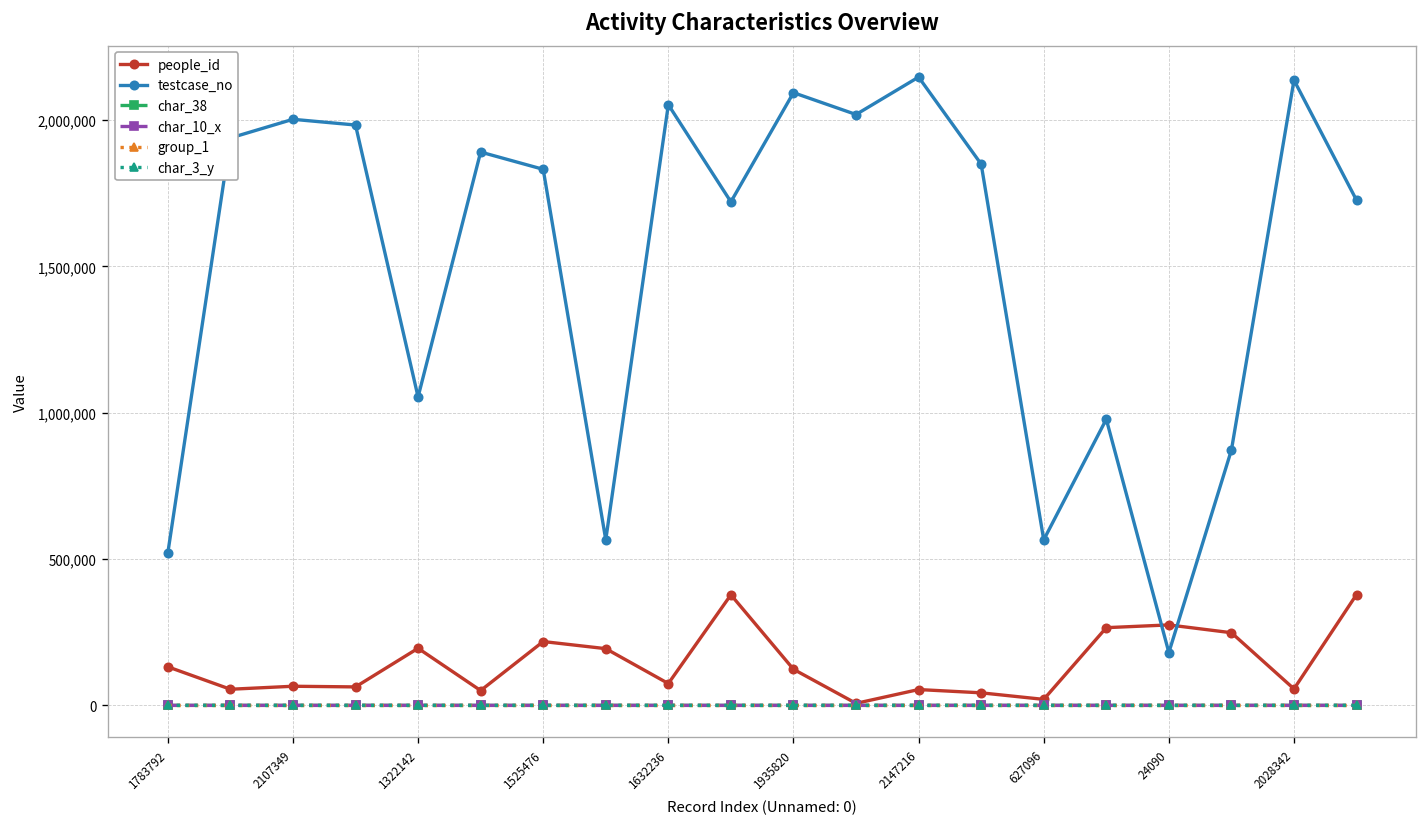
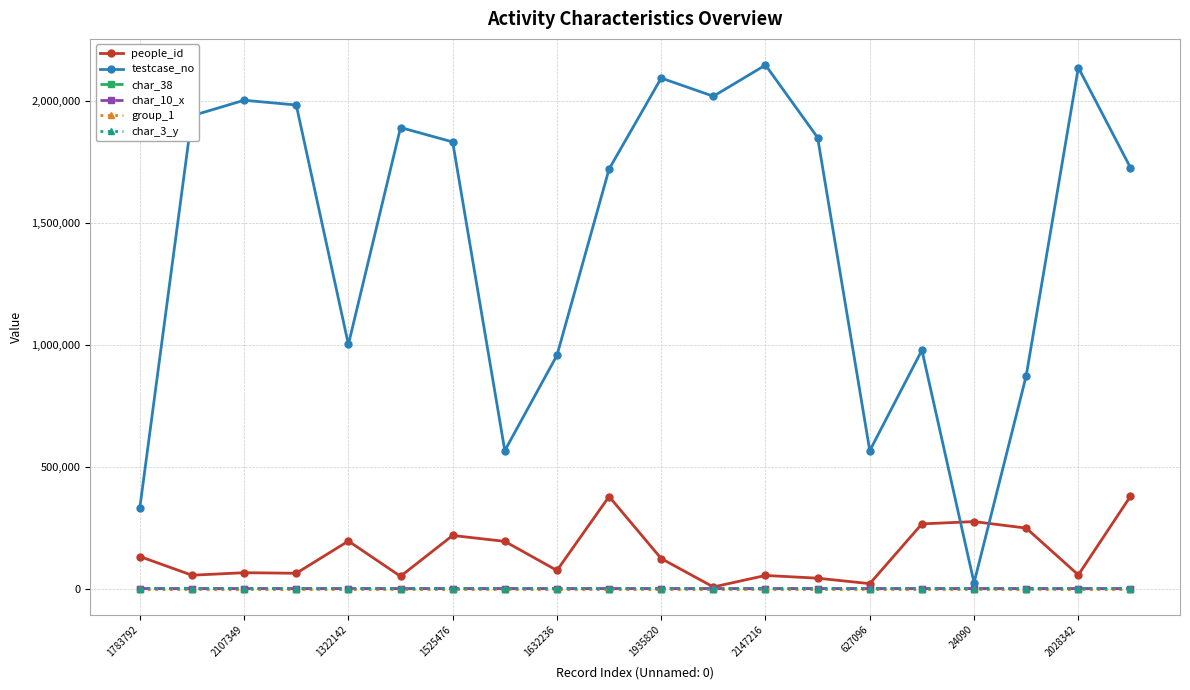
testcase_no, 1783792: 520,000 -> 330,000
testcase_no, 1322142: 1,050,000 -> 1,000,000
testcase_no, 1632236: 2,050,000 -> 960,000
testcase_no, 24090: 180,000 -> 20,000
